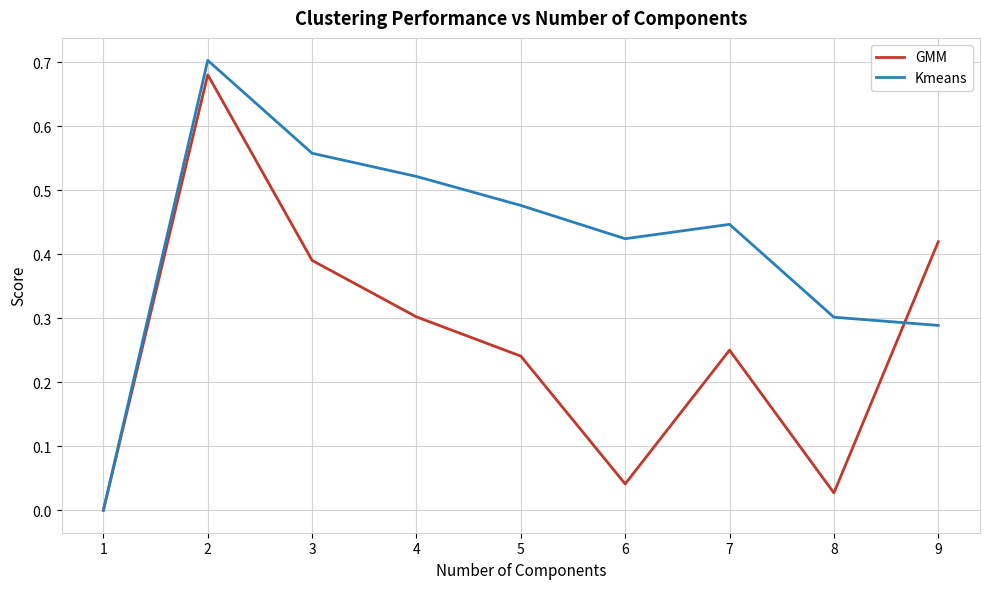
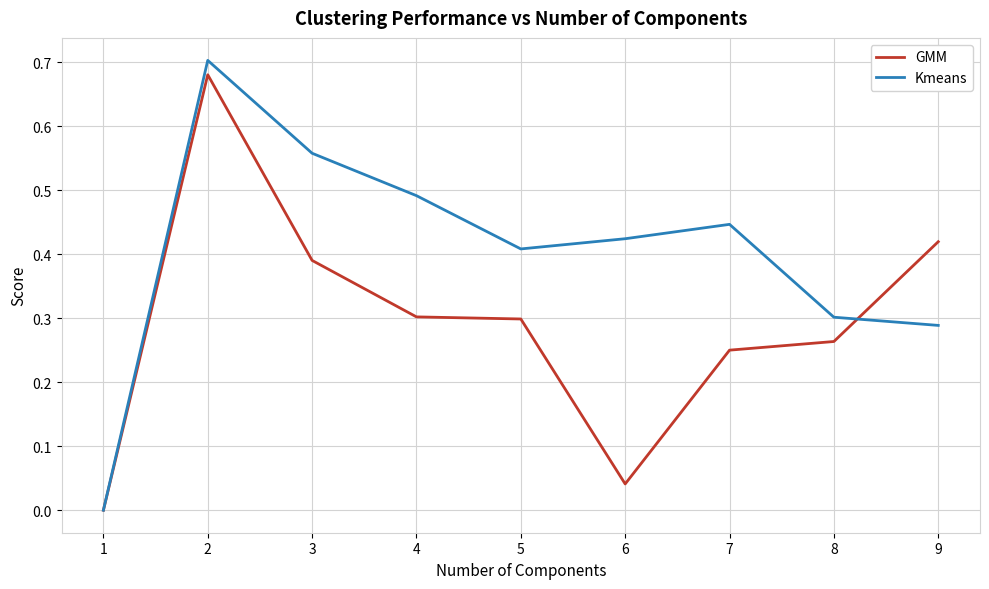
Kmeans, 4: 0.52 -> 0.49
GMM, 5: 0.24 -> 0.30
Kmeans, 5: 0.48 -> 0.41
GMM, 8: 0.03 -> 0.26
